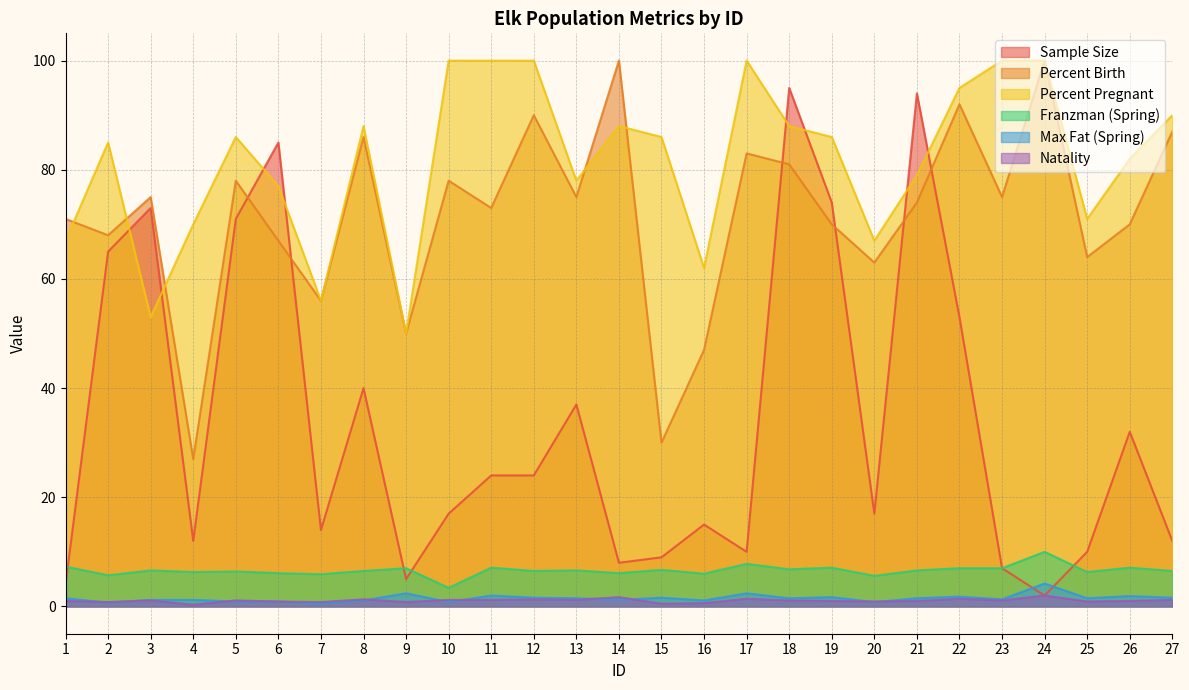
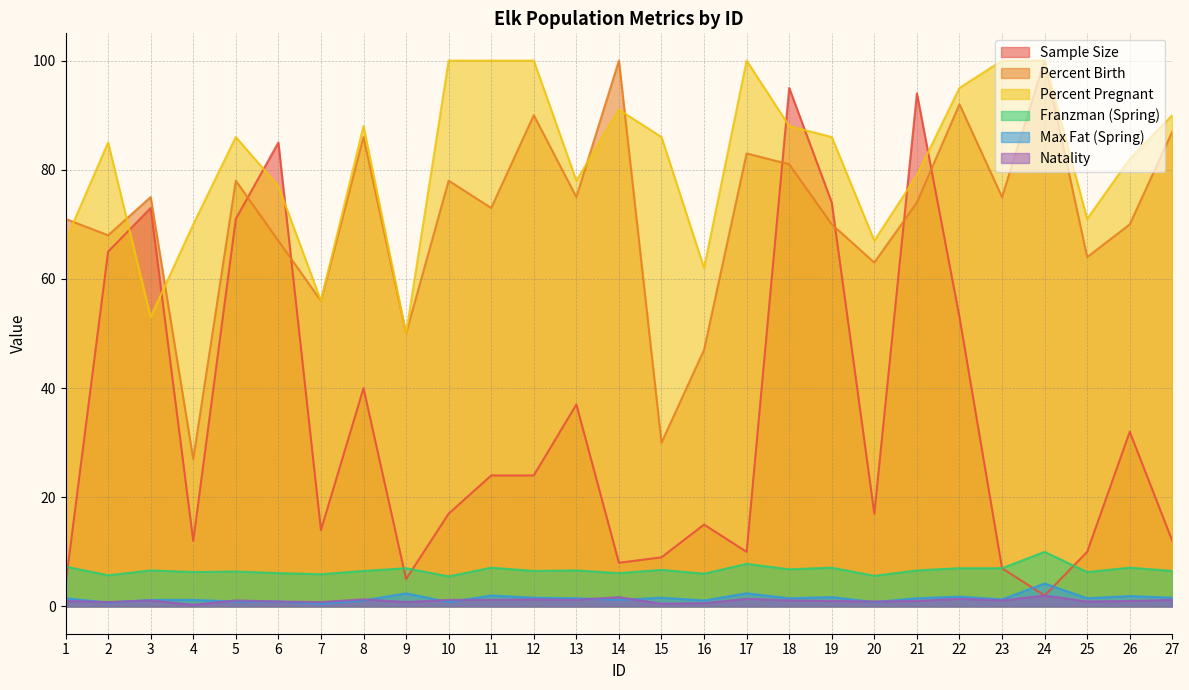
Franzman (Spring), 10: 3 -> 6
Percent Pregnant, 14: 88 -> 91
